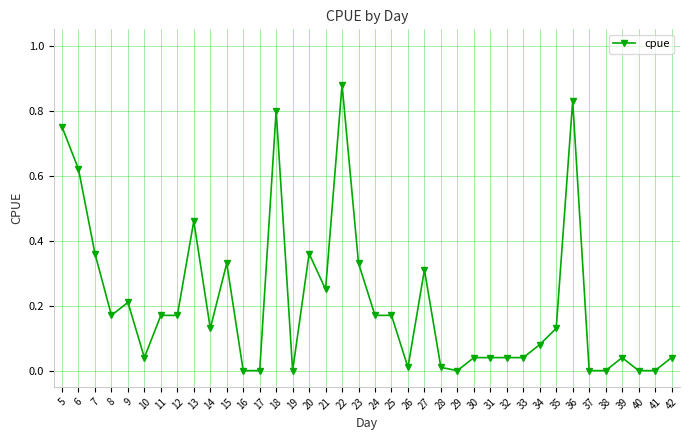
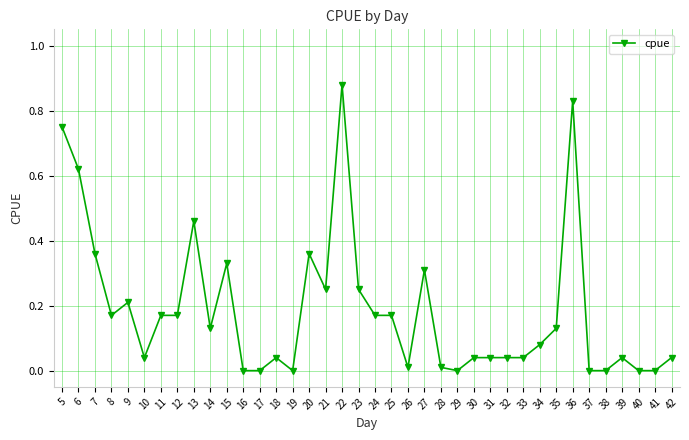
18: 0.80 -> 0.04
23: 0.33 -> 0.25
